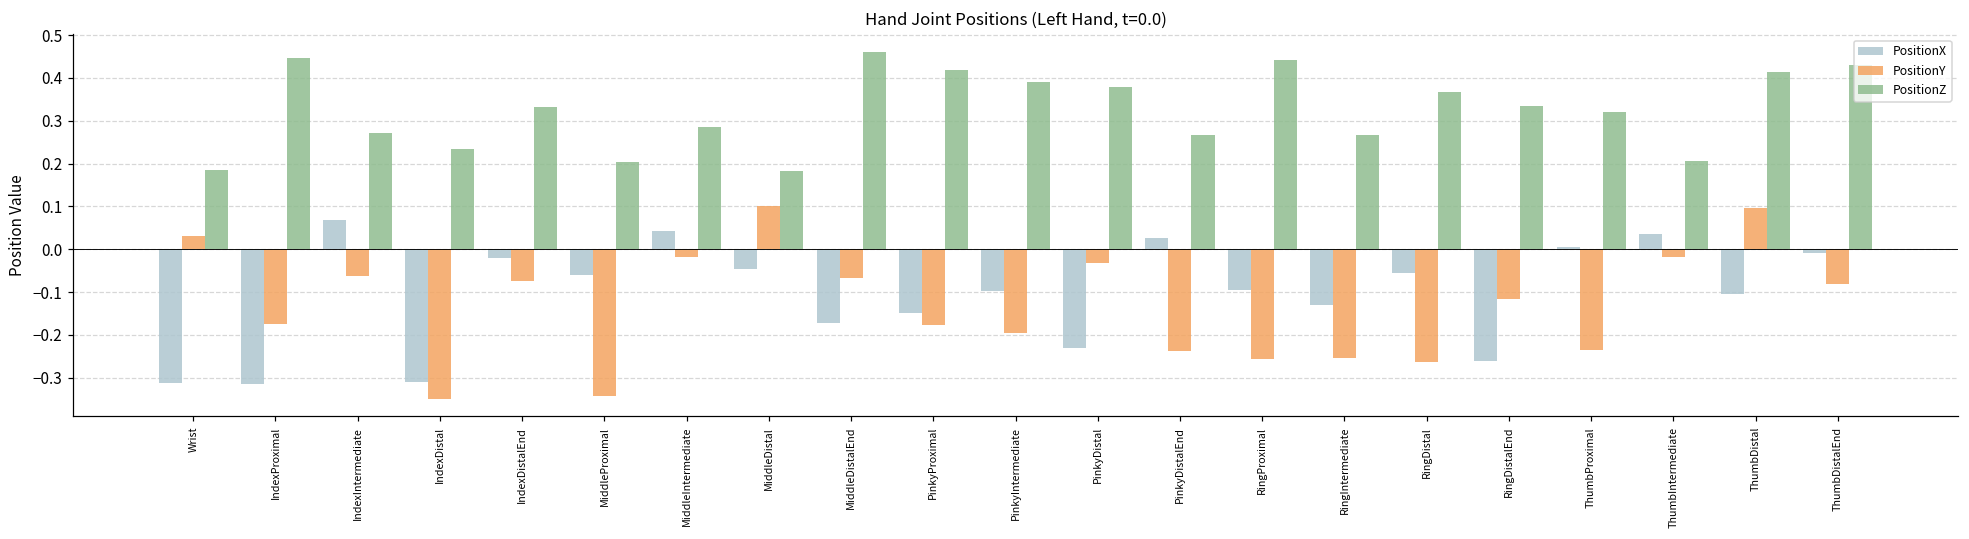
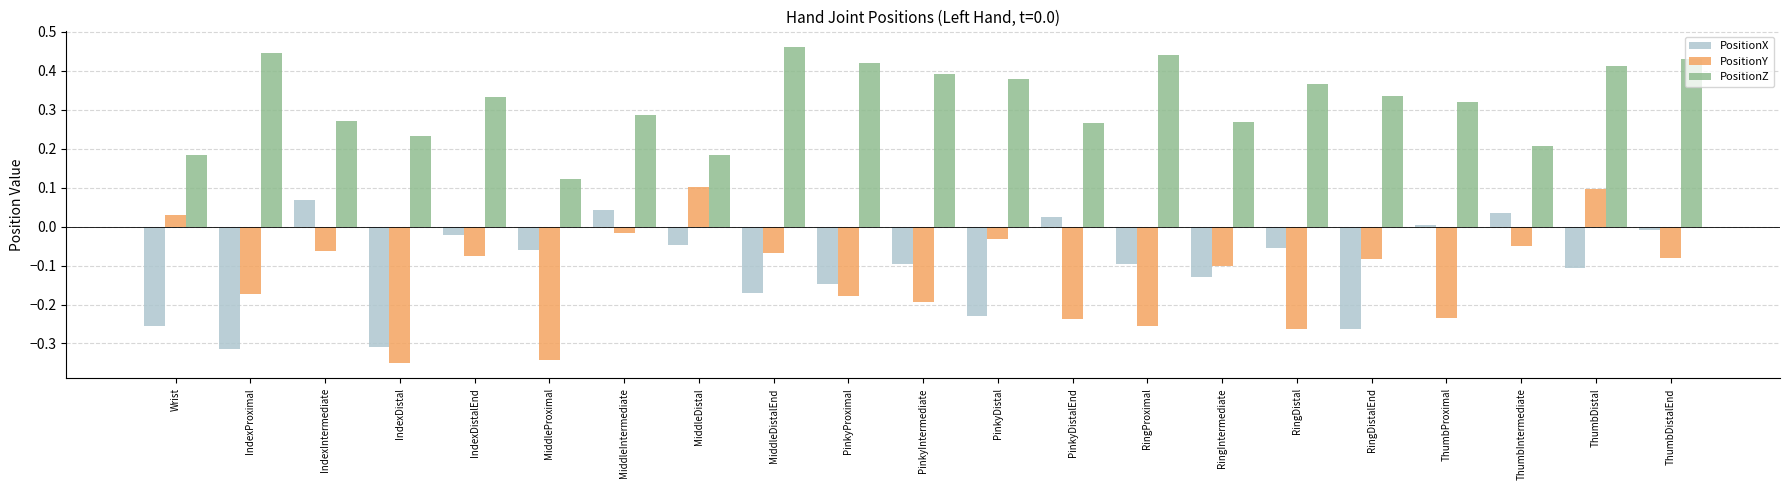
PositionX, Wrist: -0.31 -> -0.26
PositionZ, MiddleProximal: 0.20 -> 0.12
PositionY, RingIntermediate: -0.25 -> -0.10
PositionY, RingDistalEnd: -0.12 -> -0.08
PositionY, ThumbIntermediate: -0.02 -> -0.05
